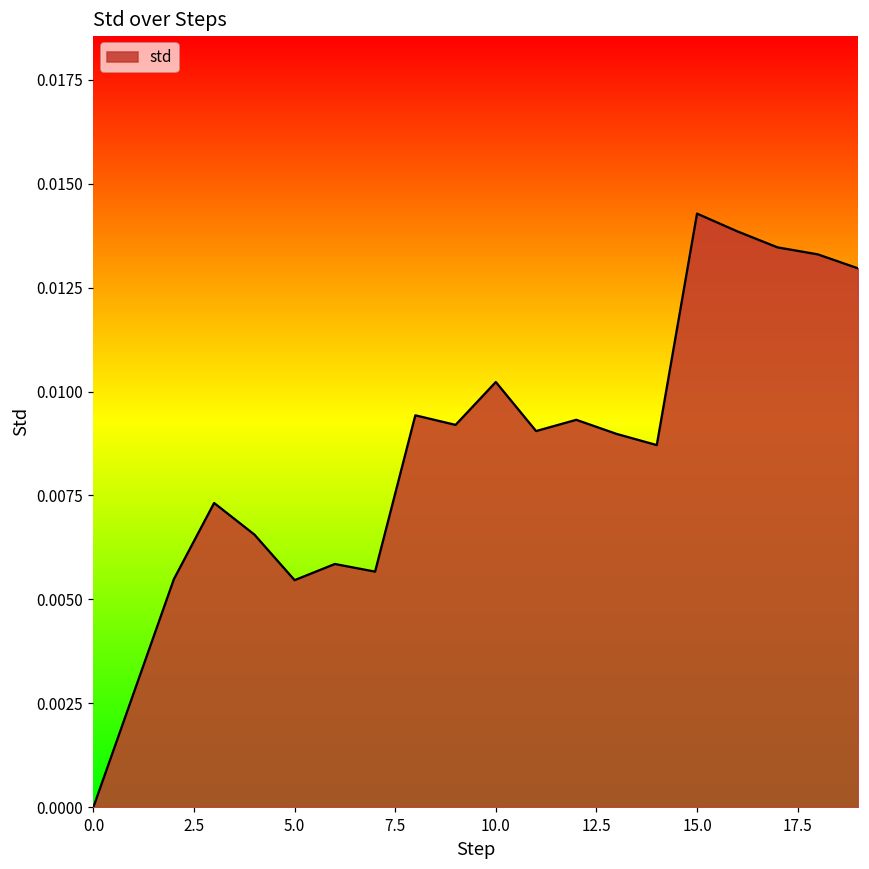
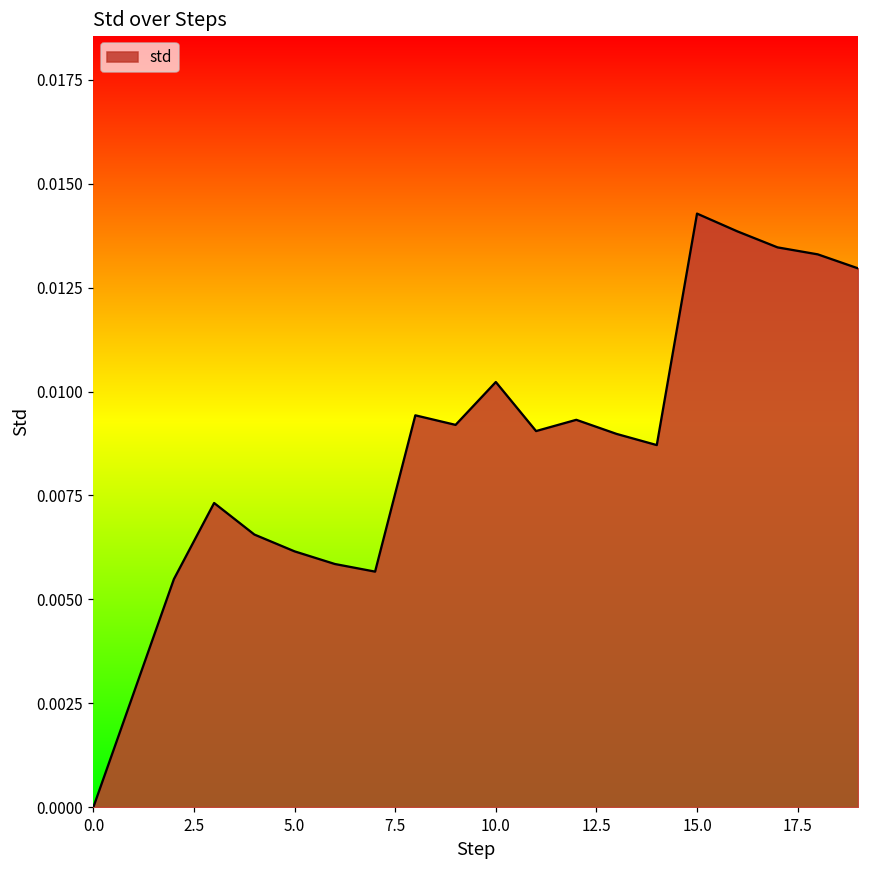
5.0: 0.0055 -> 0.0062
